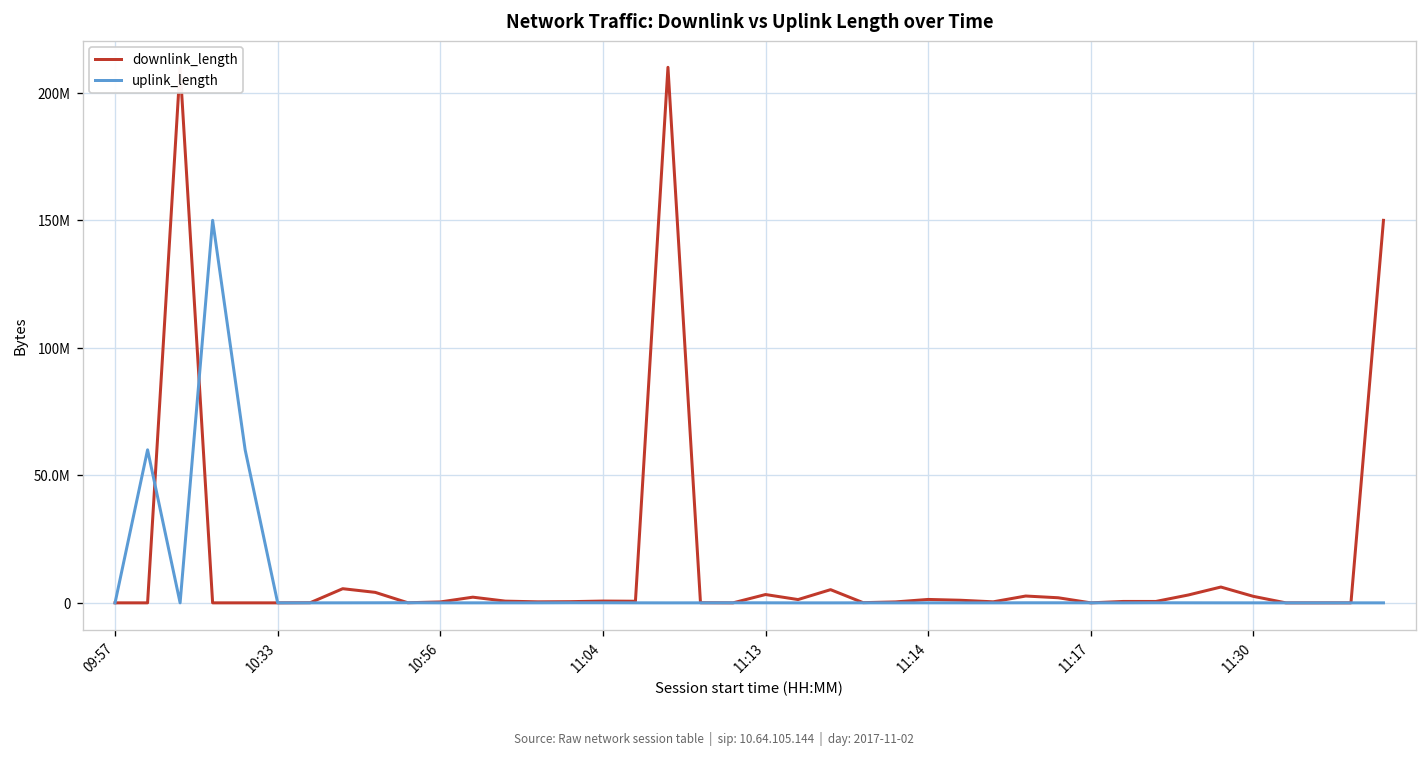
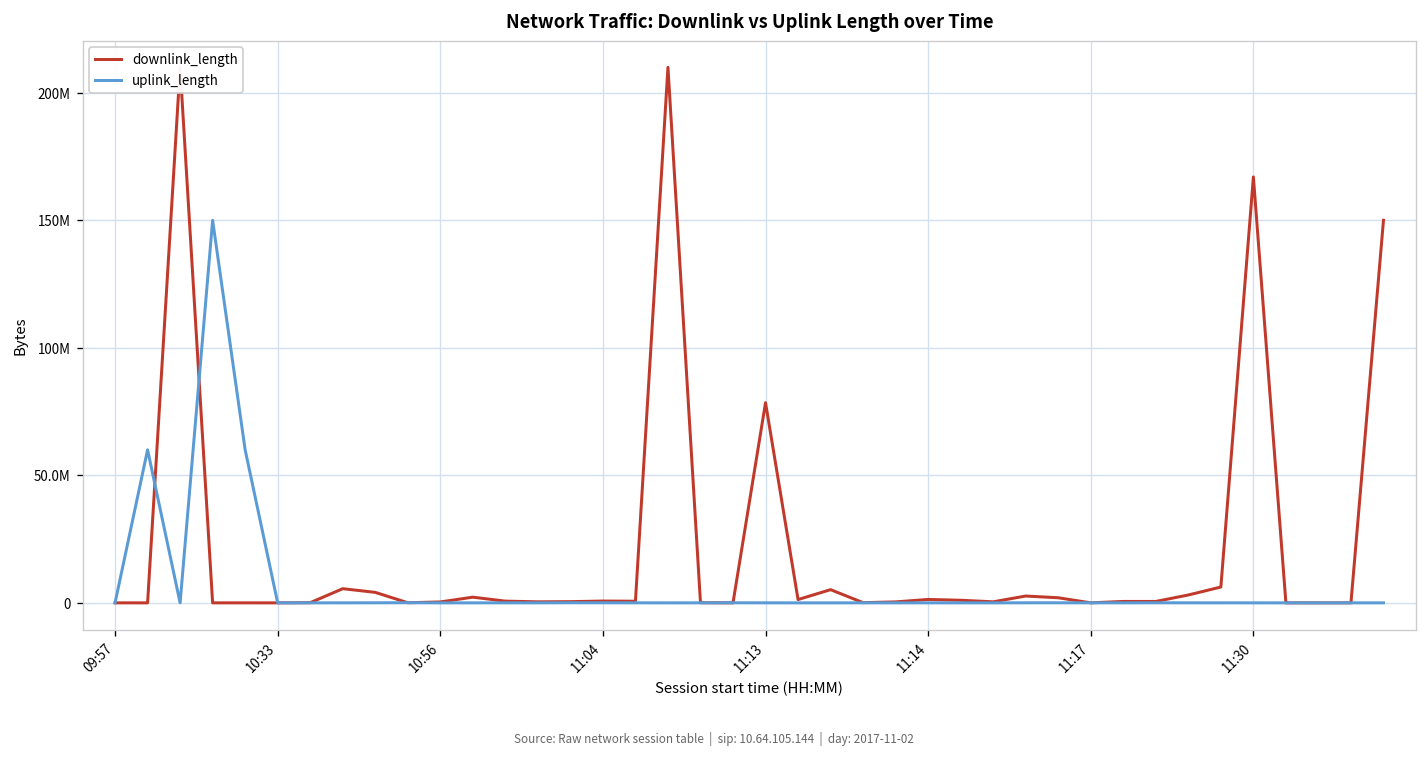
downlink_length, 11:13: 3000000 -> 78000000
downlink_length, 11:30: 3000000 -> 167000000
